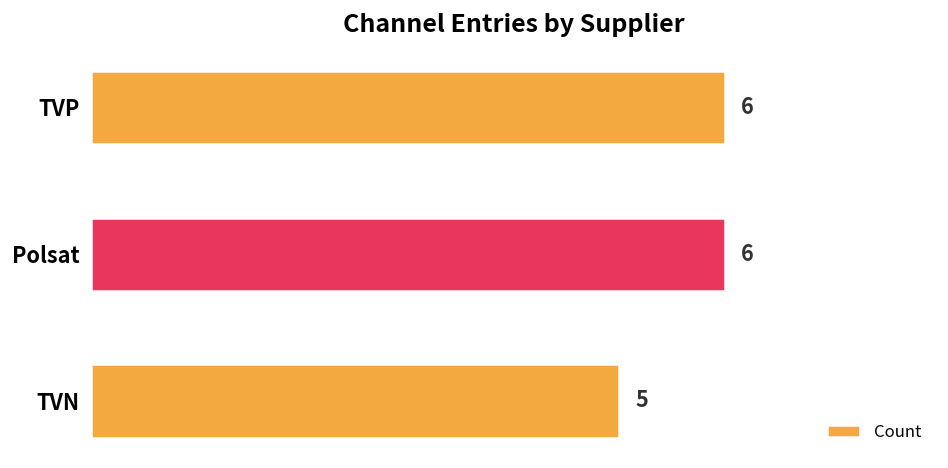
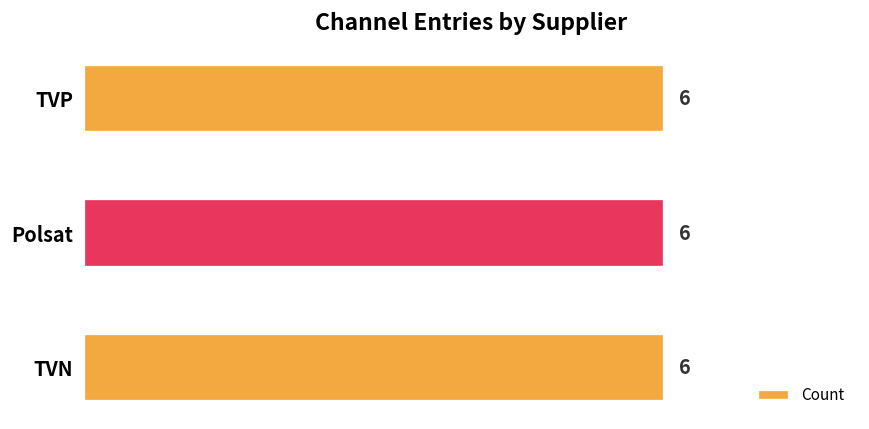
TVN: 5 -> 6
